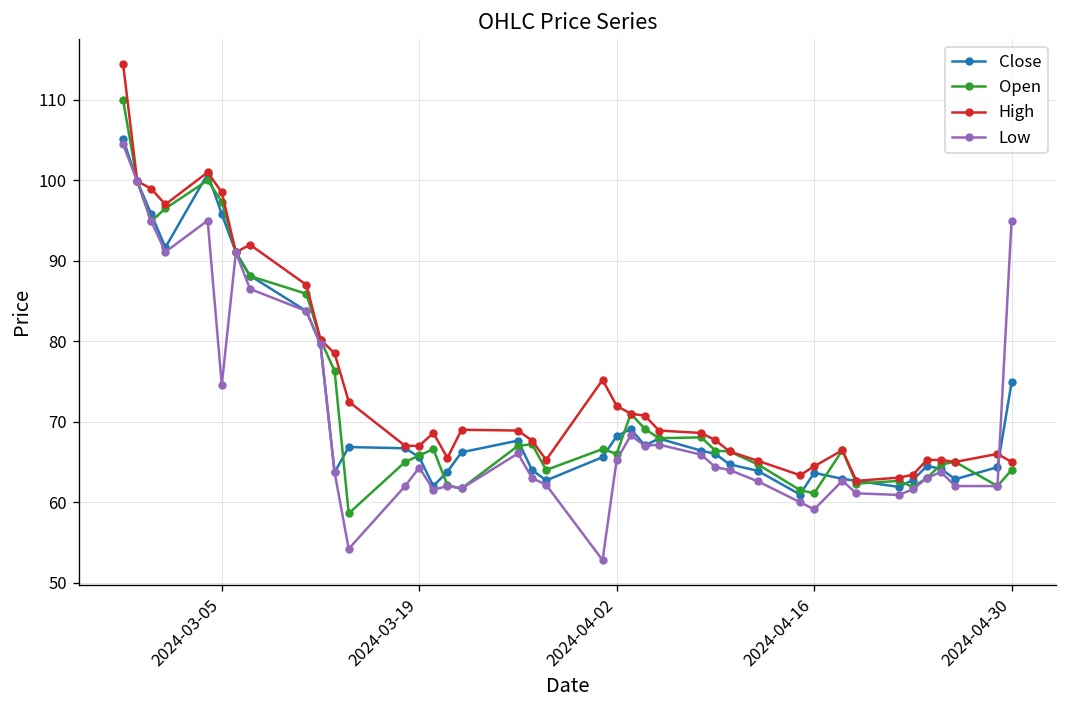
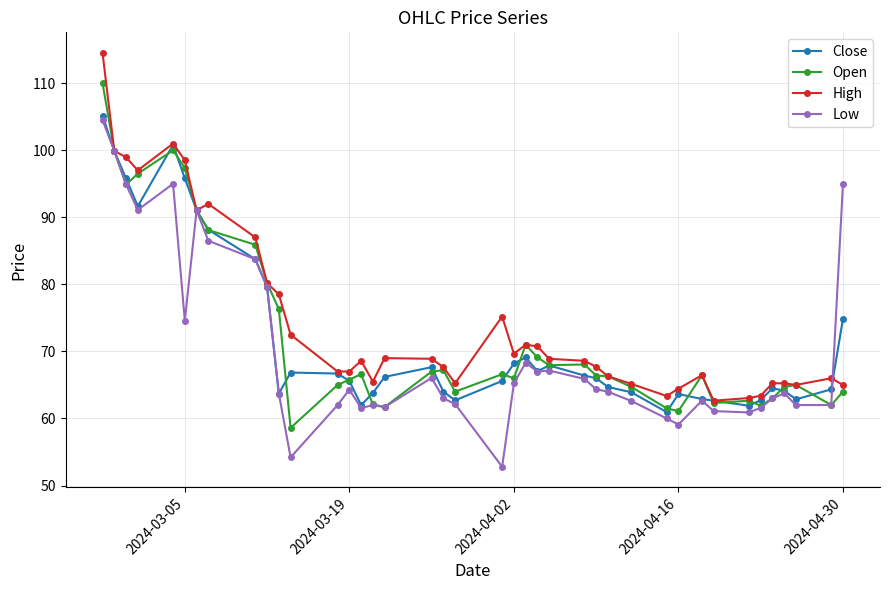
High, 2024-04-02: 72 -> 70
